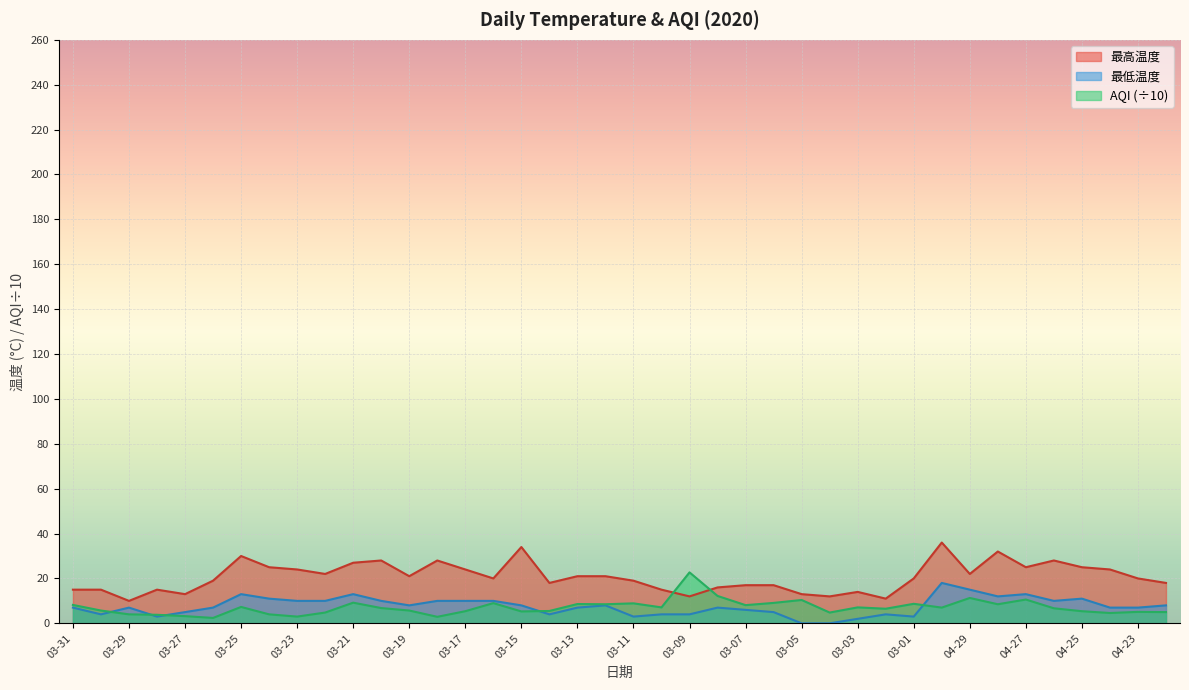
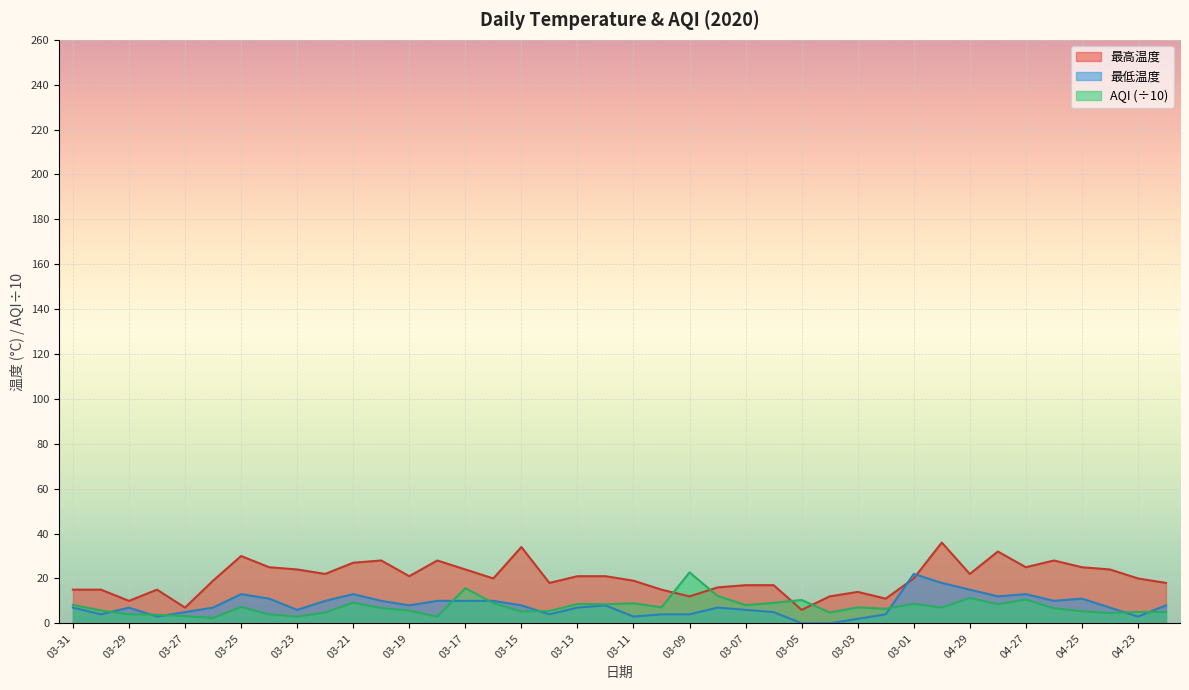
最高温度, 03-27: 13 -> 7
最低温度, 03-23: 10 -> 6
AQI (÷10), 03-17: 5 -> 16
最高温度, 03-05: 13 -> 6
最低温度, 03-01: 3 -> 22
最低温度, 04-23: 7 -> 3
